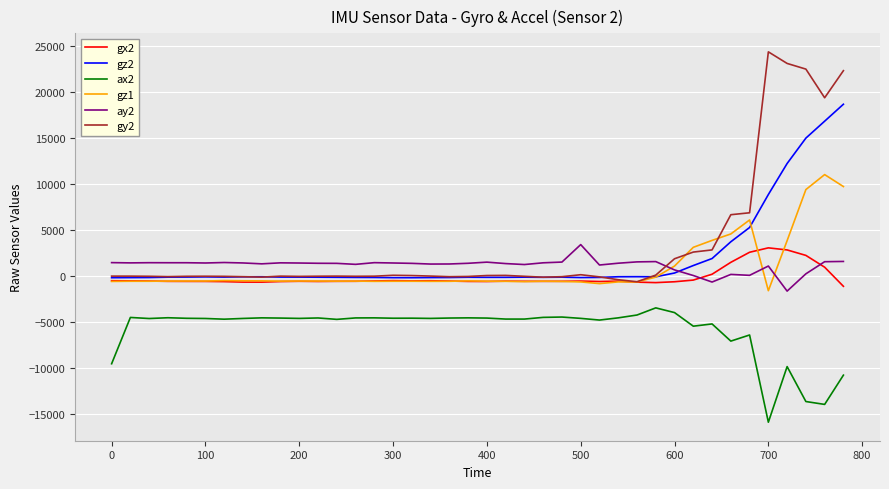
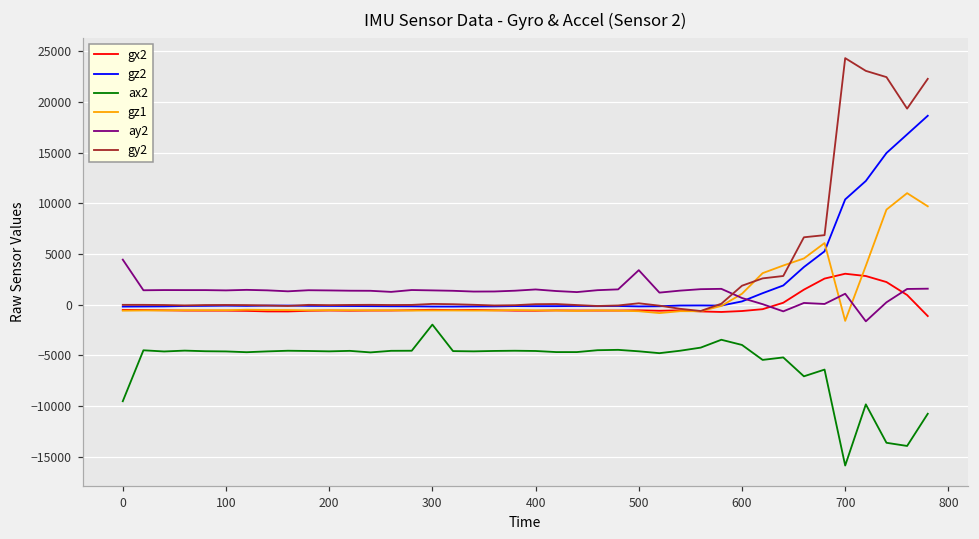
ay2, 0: 1000 -> 4000
ax2, 300: -5000 -> -2000
gz2, 700: 9000 -> 10000
